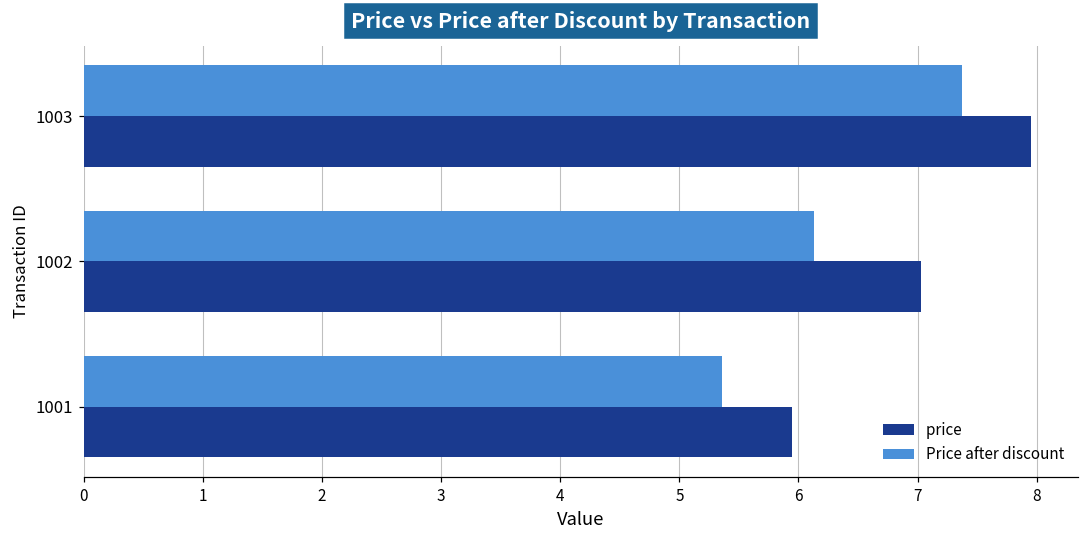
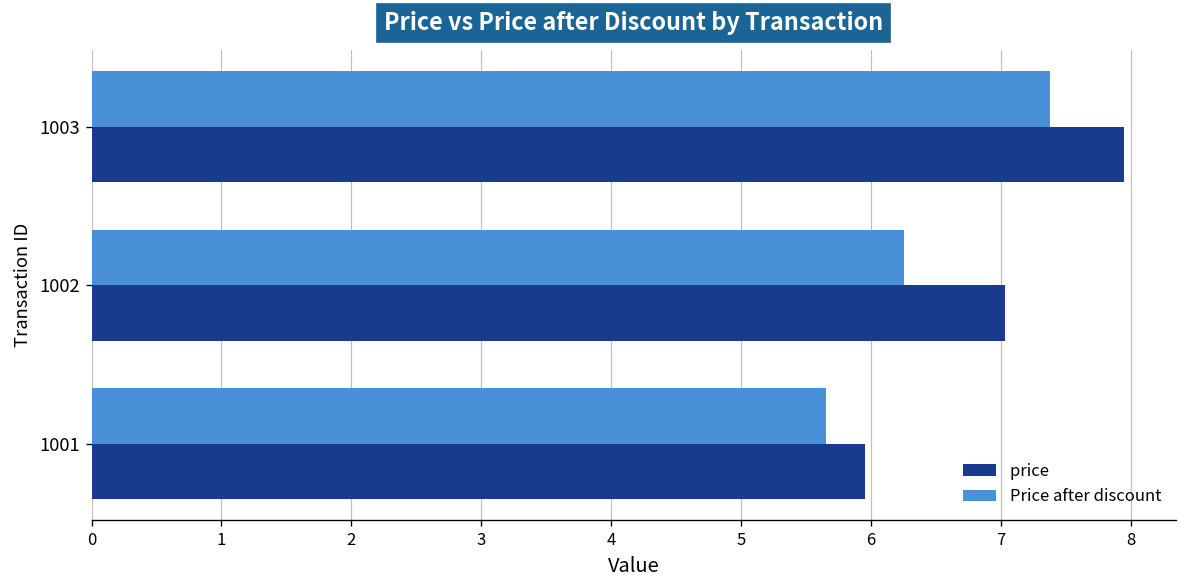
Price after discount, 1002: 6.13 -> 6.26
Price after discount, 1001: 5.36 -> 5.65
